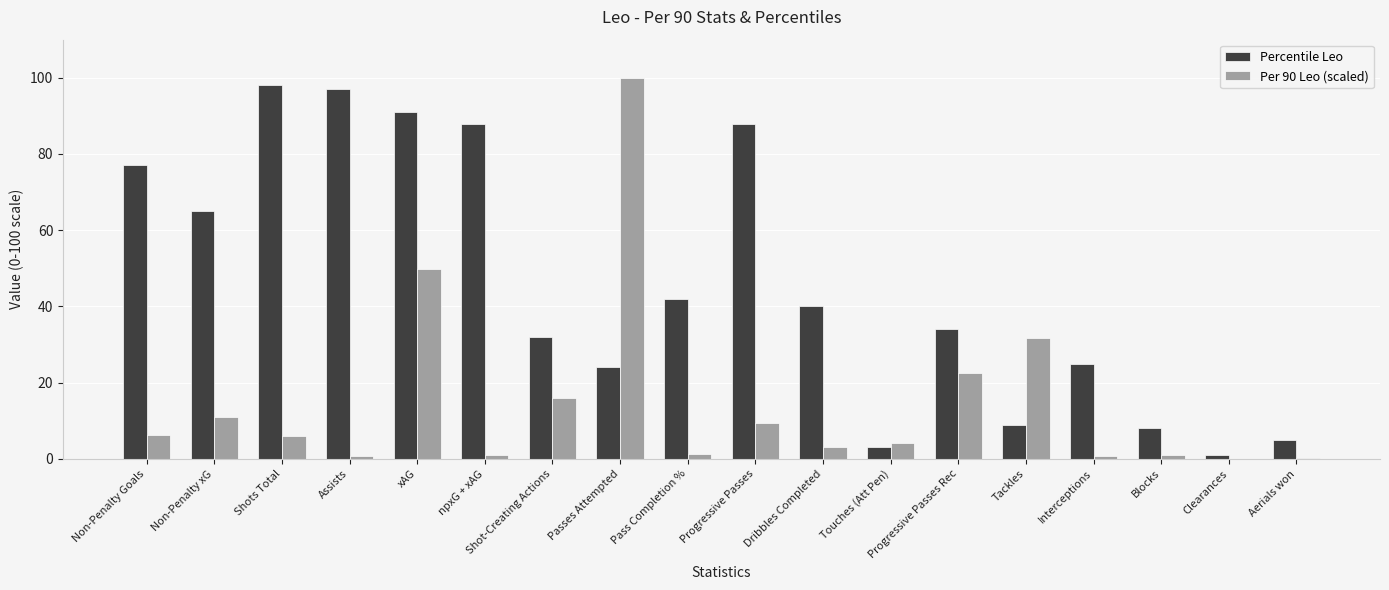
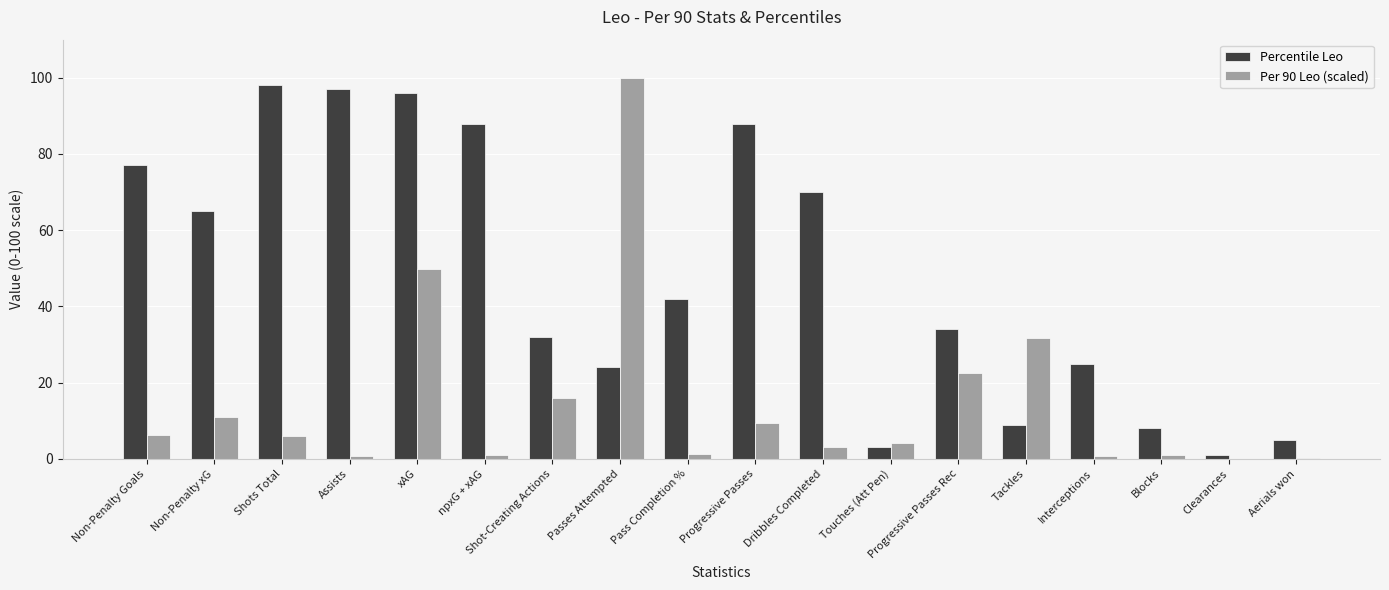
Percentile Leo, xAG: 91 -> 96
Percentile Leo, Dribbles Completed: 40 -> 70
